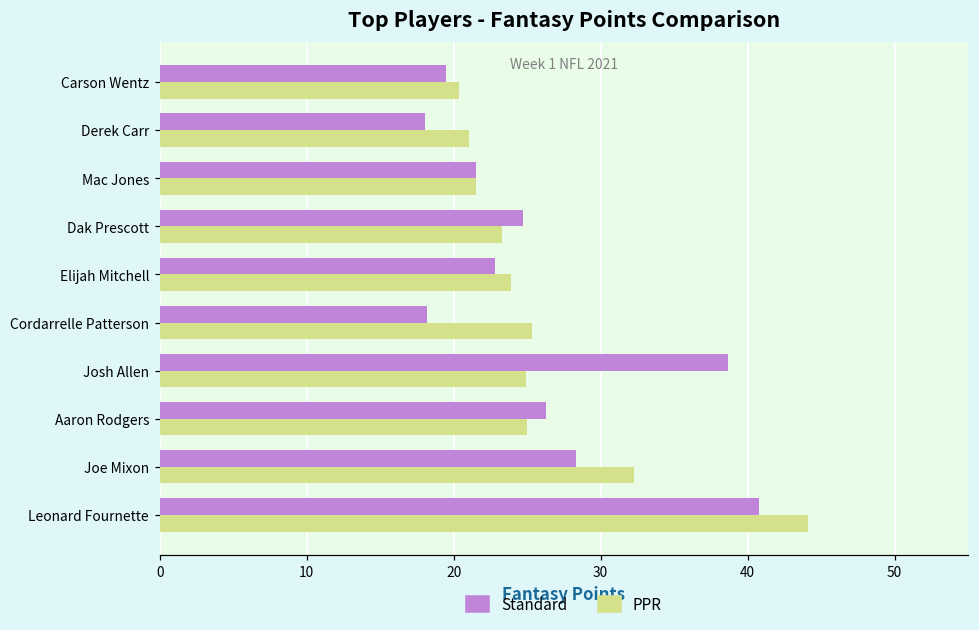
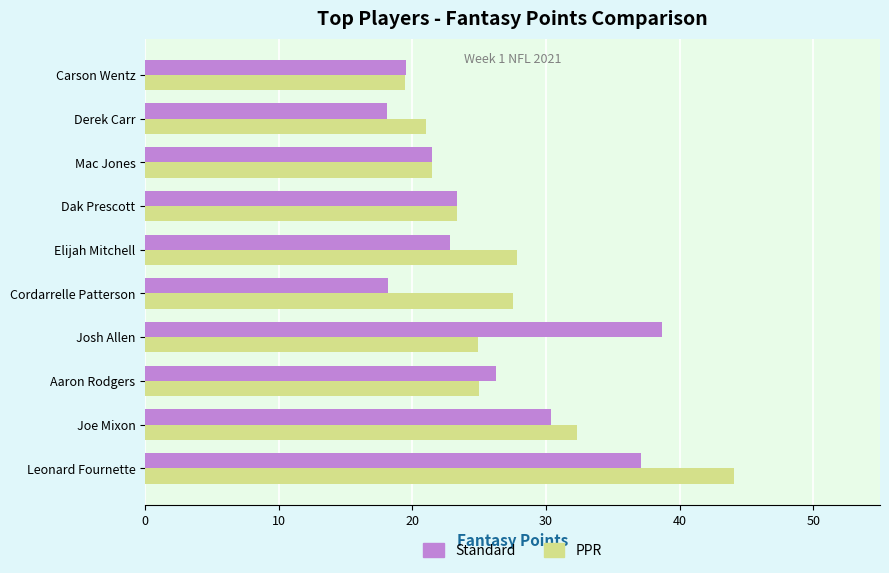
PPR, Carson Wentz: 20.3 -> 19.4
Standard, Dak Prescott: 24.7 -> 23.3
PPR, Elijah Mitchell: 23.9 -> 27.8
PPR, Cordarrelle Patterson: 25.3 -> 27.5
Standard, Joe Mixon: 28.3 -> 30.4
Standard, Leonard Fournette: 40.8 -> 37.1
